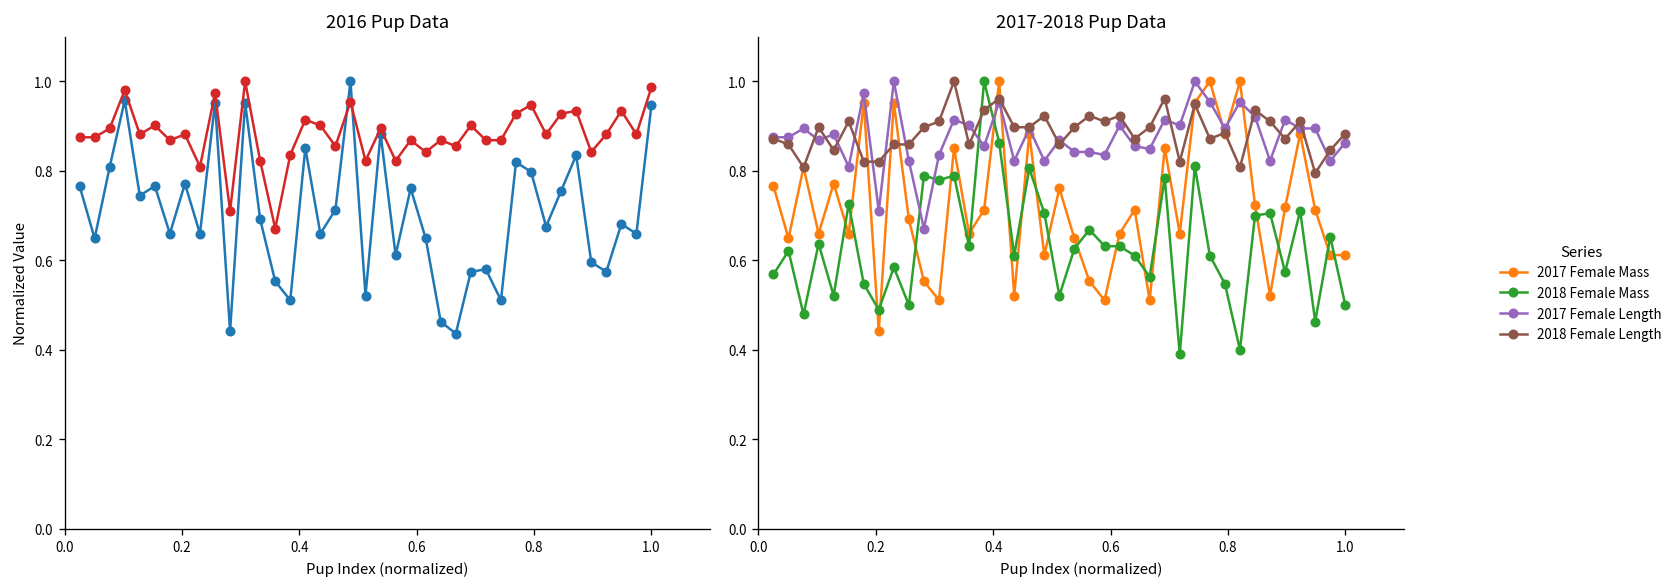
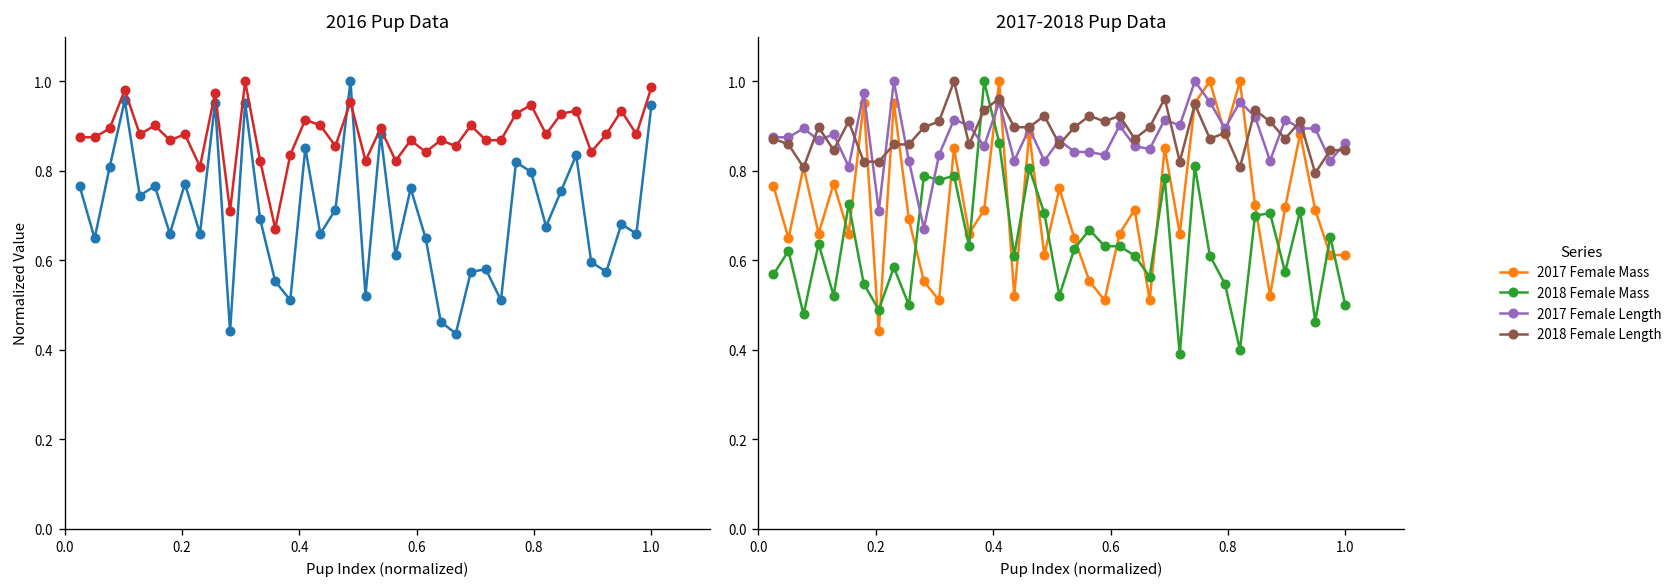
2017-2018 Pup Data, 2018 Female Length, 1.0: 0.88 -> 0.85
